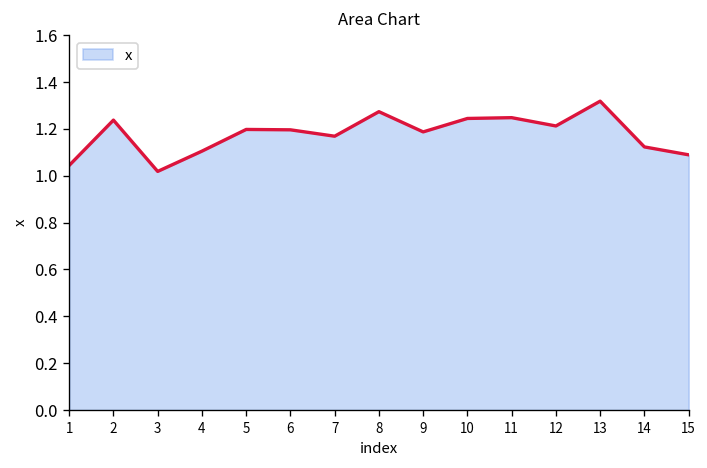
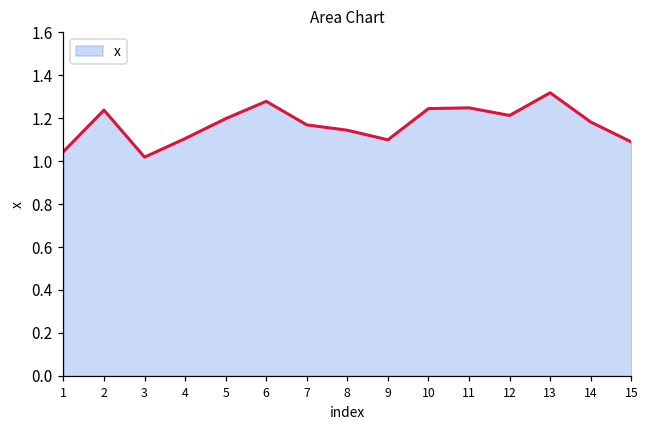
6: 1.20 -> 1.28
8: 1.27 -> 1.14
9: 1.19 -> 1.10
14: 1.12 -> 1.18
